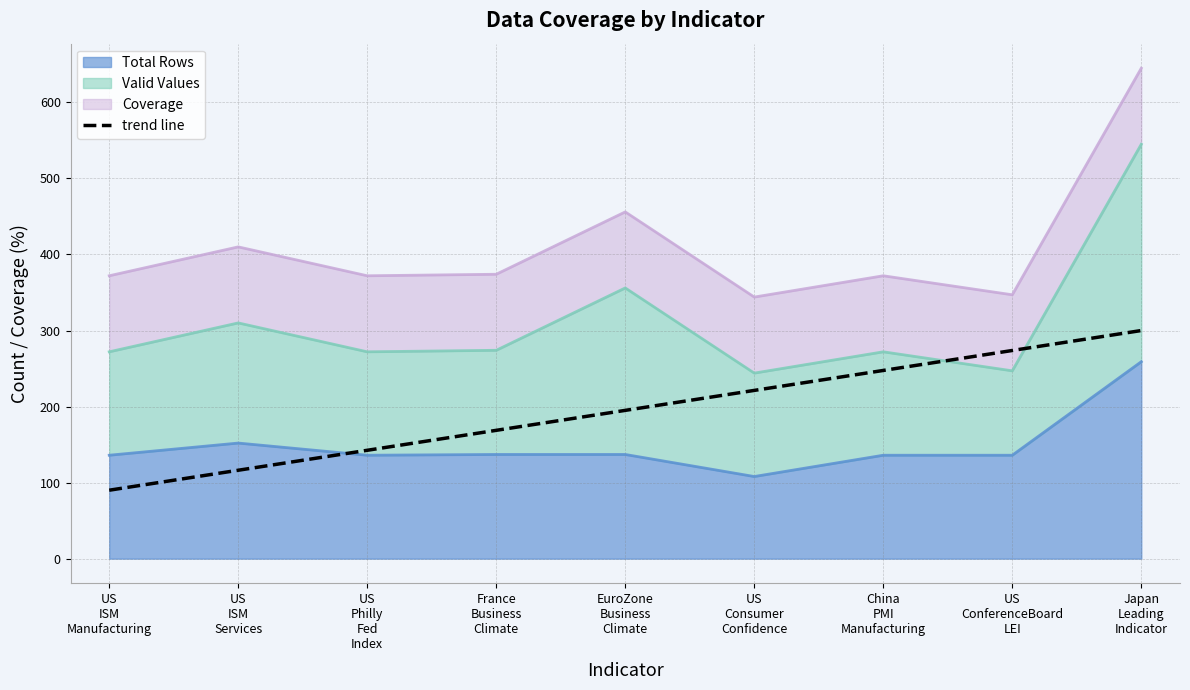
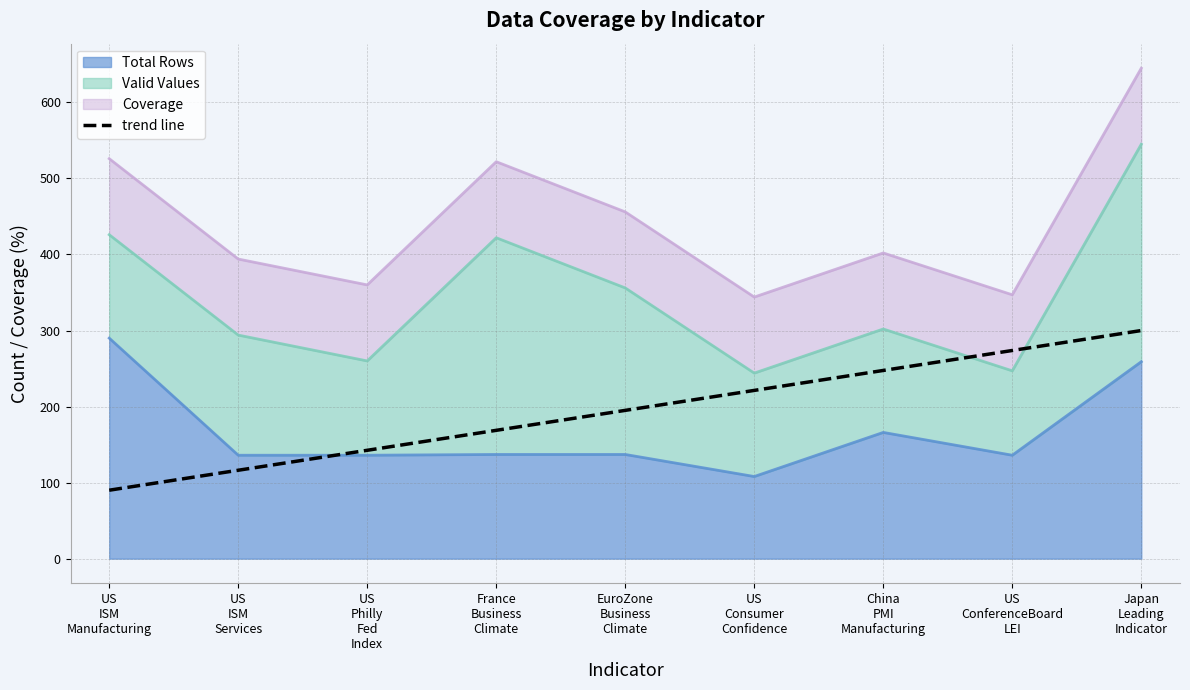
Total Rows, US ISM Manufacturing: 140 -> 290
Total Rows, US ISM Services: 150 -> 140
Valid Values, US Philly Fed Index: 140 -> 120
Valid Values, France Business Climate: 140 -> 290
Total Rows, China PMI Manufacturing: 140 -> 170
